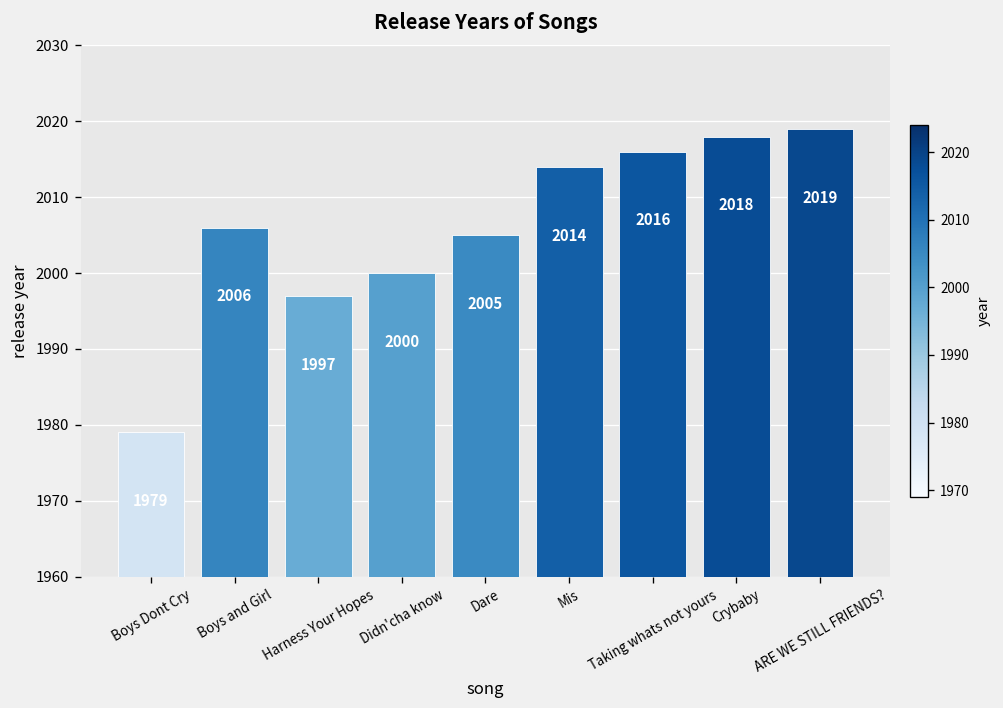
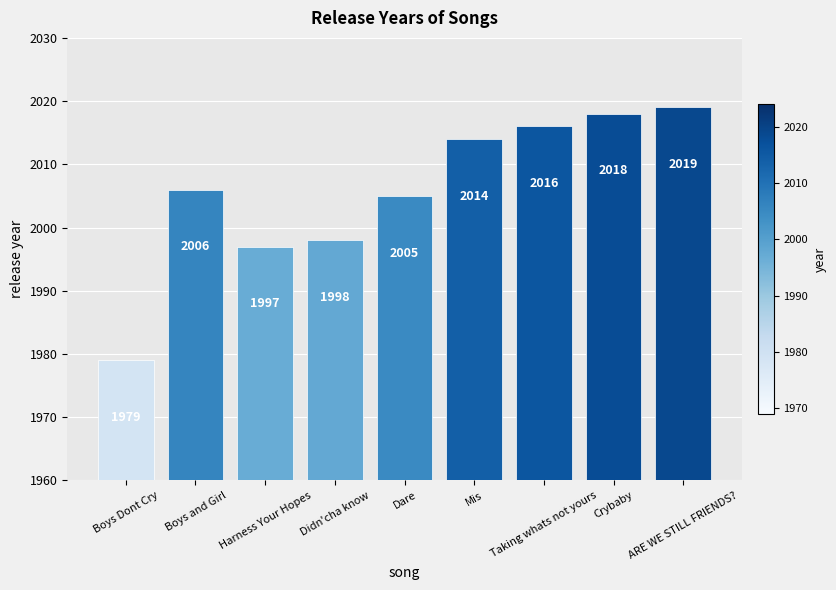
Didn'cha know: 2000 -> 1998
